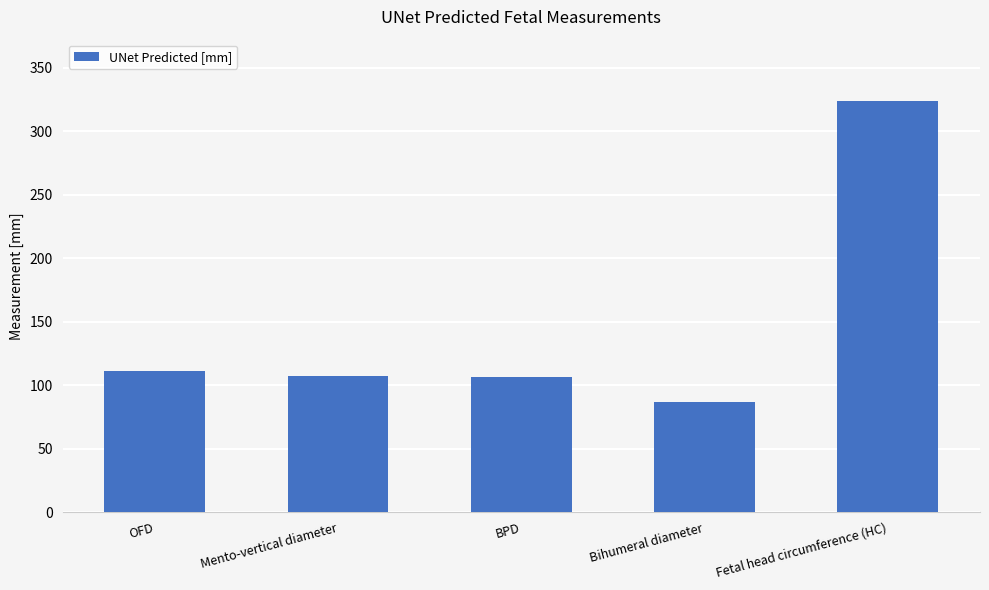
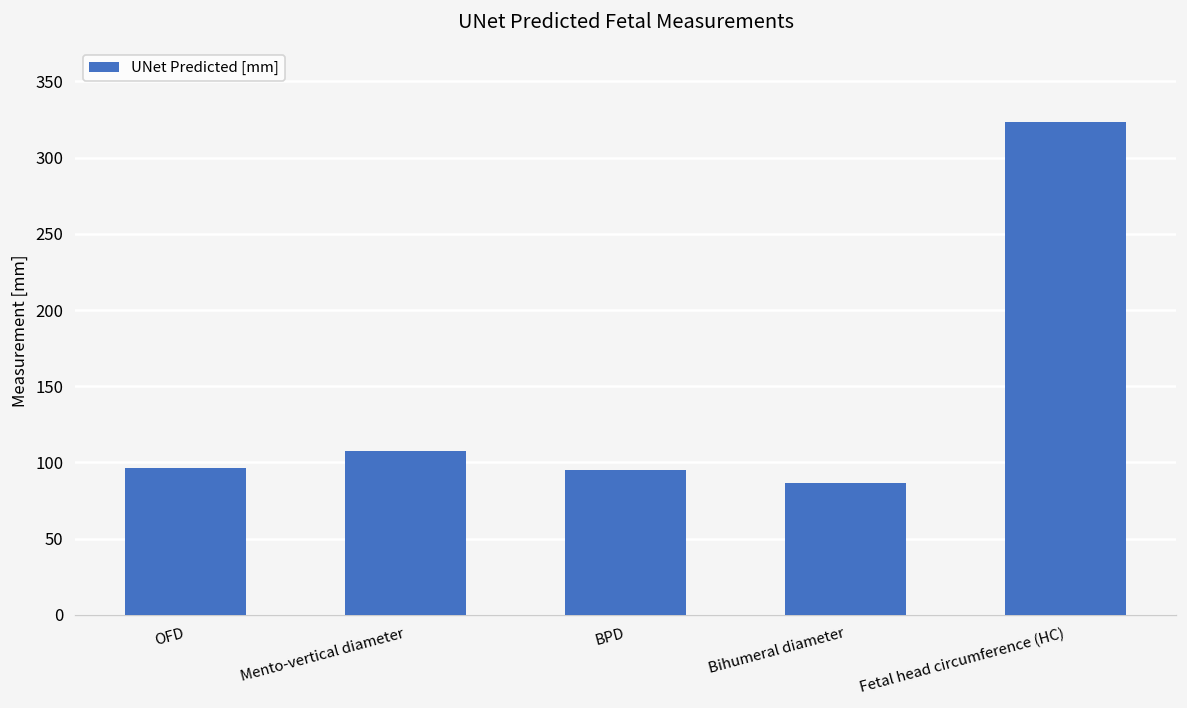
OFD: 111 -> 96
BPD: 106 -> 95
